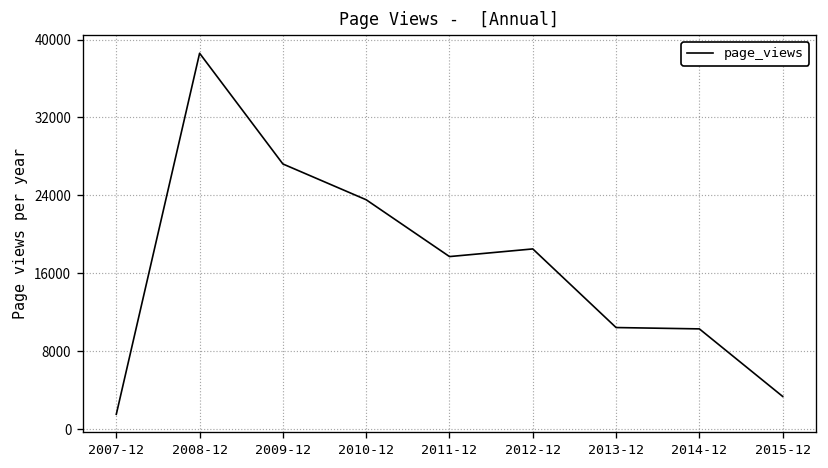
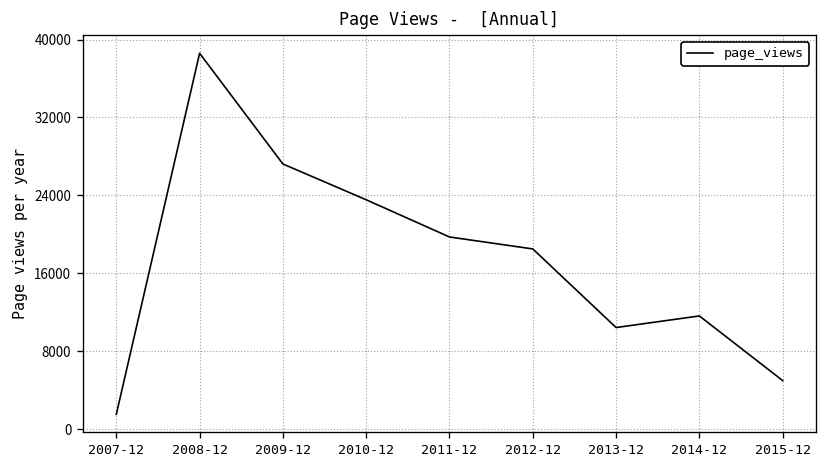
2011-12: 18000 -> 20000
2014-12: 10000 -> 12000
2015-12: 3000 -> 5000
